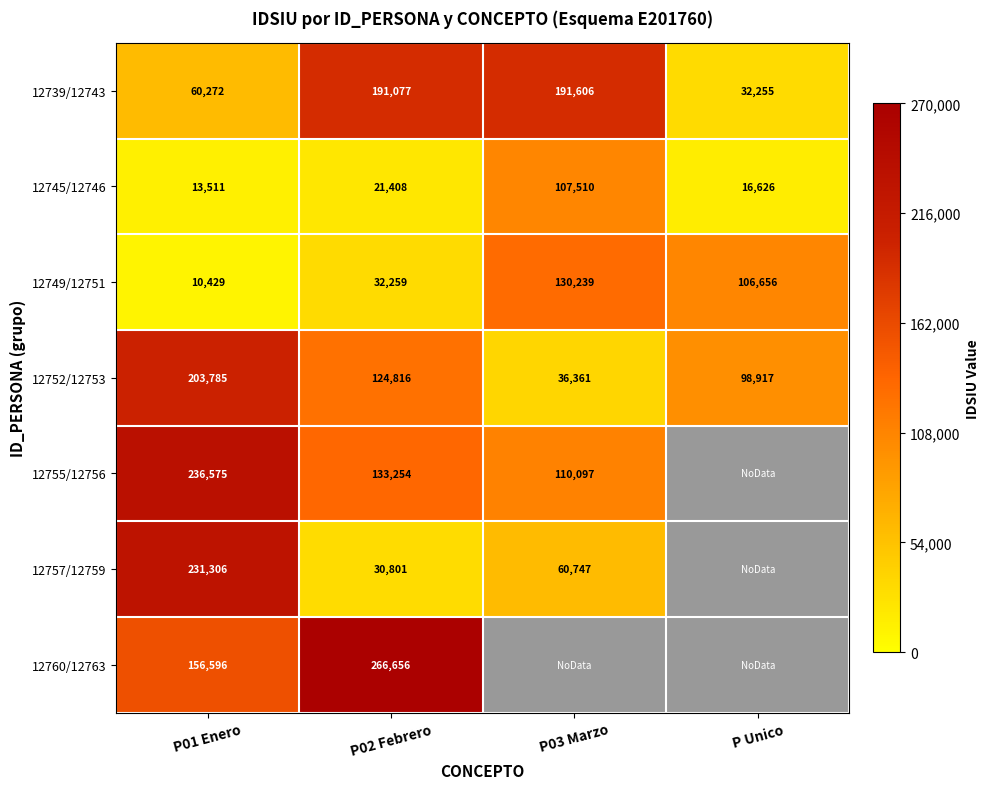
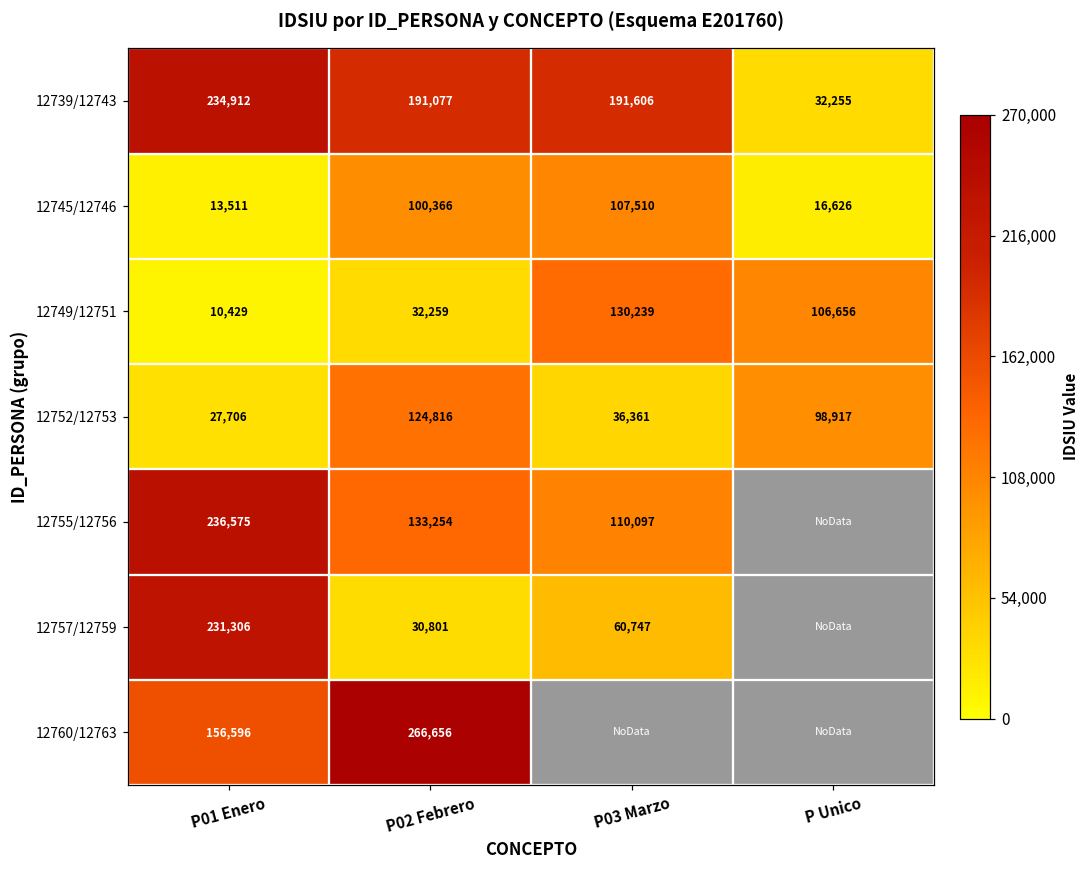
12739/12743, P01 Enero: 60,272 -> 234,912
12745/12746, P02 Febrero: 21,408 -> 100,366
12752/12753, P01 Enero: 203,785 -> 27,706
